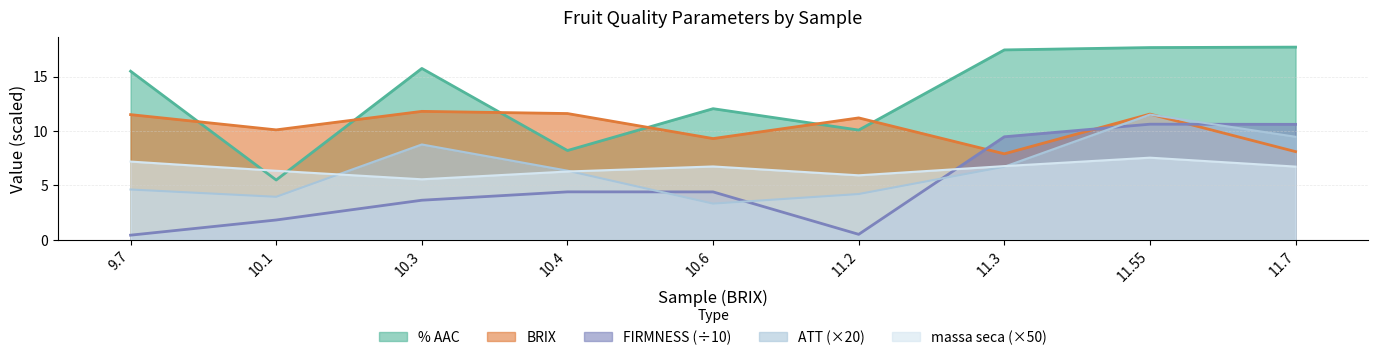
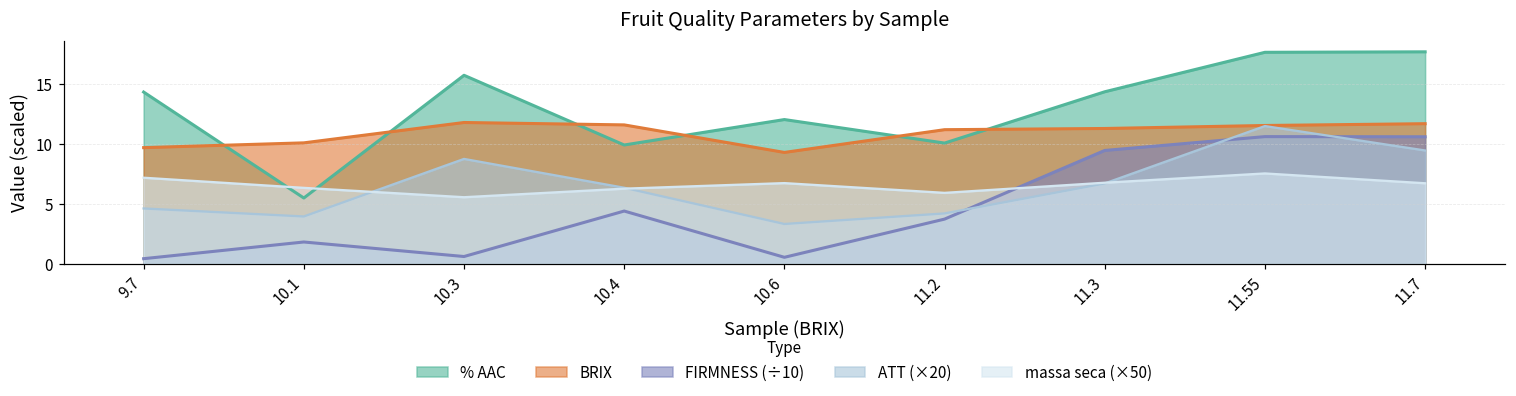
% AAC, 9.7: 15.5 -> 14.3
BRIX, 9.7: 11.5 -> 9.7
FIRMNESS (÷10), 10.3: 3.6 -> 0.6
% AAC, 10.4: 8.2 -> 9.9
FIRMNESS (÷10), 10.6: 4.4 -> 0.5
FIRMNESS (÷10), 11.2: 0.5 -> 3.7
% AAC, 11.3: 17.4 -> 14.4
BRIX, 11.3: 7.9 -> 11.3
BRIX, 11.7: 8.1 -> 11.7
